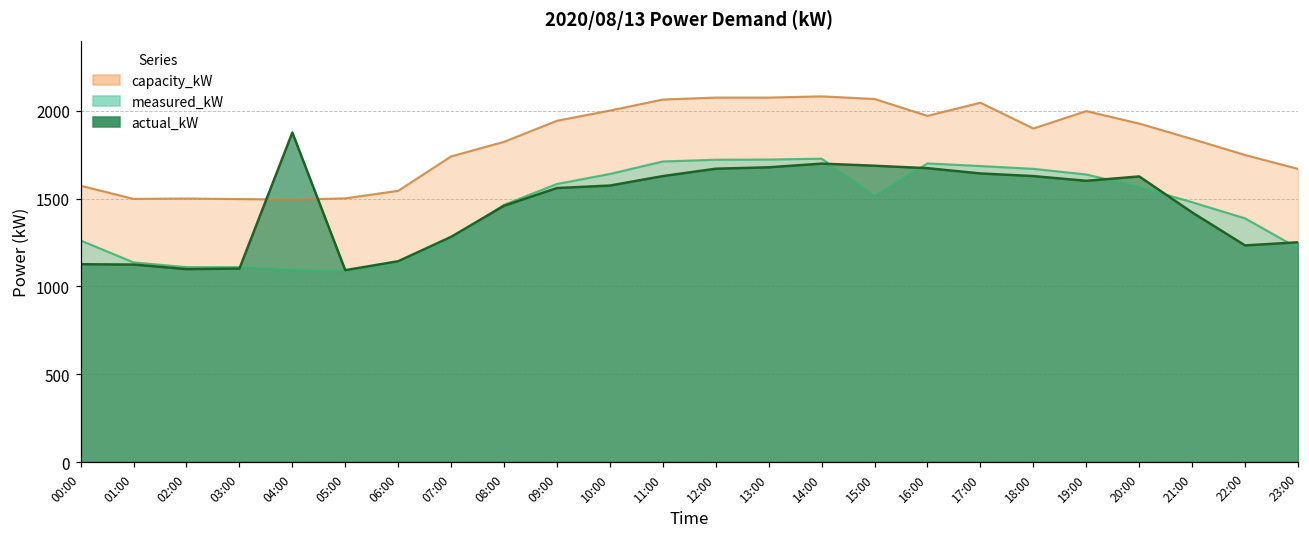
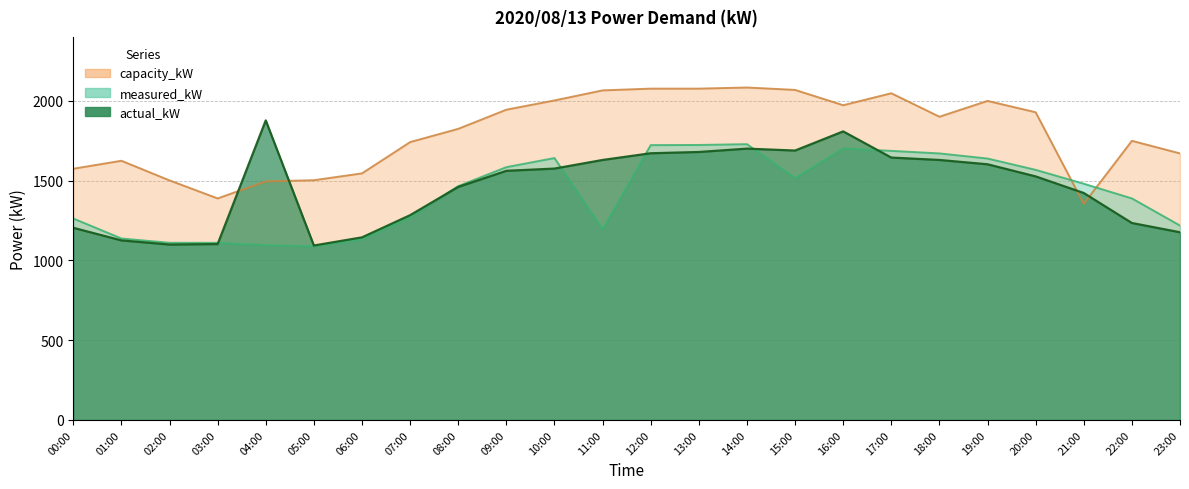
actual_kW, 00:00: 1130 -> 1200
capacity_kW, 01:00: 1500 -> 1620
capacity_kW, 03:00: 1500 -> 1390
measured_kW, 11:00: 1710 -> 1190
actual_kW, 16:00: 1670 -> 1810
actual_kW, 20:00: 1630 -> 1530
capacity_kW, 21:00: 1840 -> 1350
actual_kW, 23:00: 1250 -> 1180
